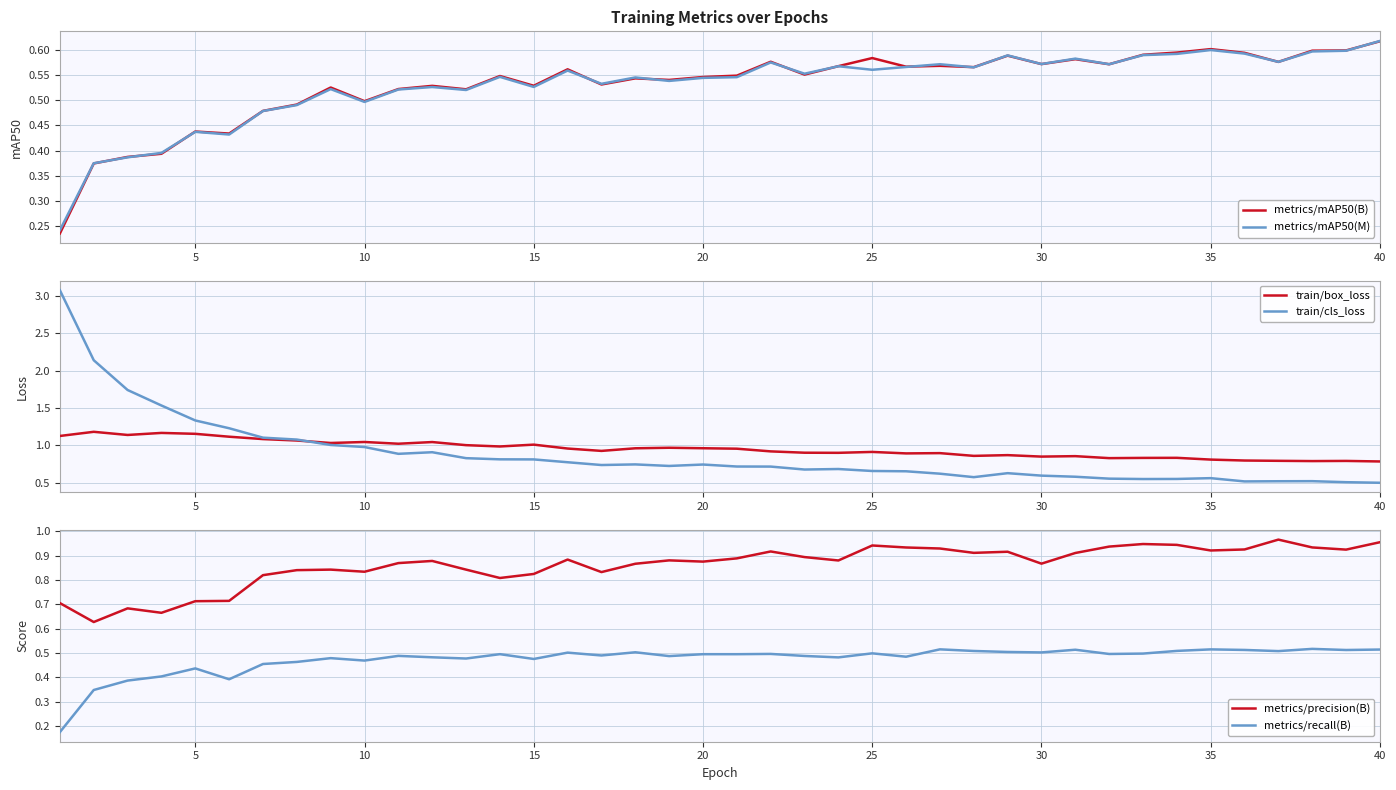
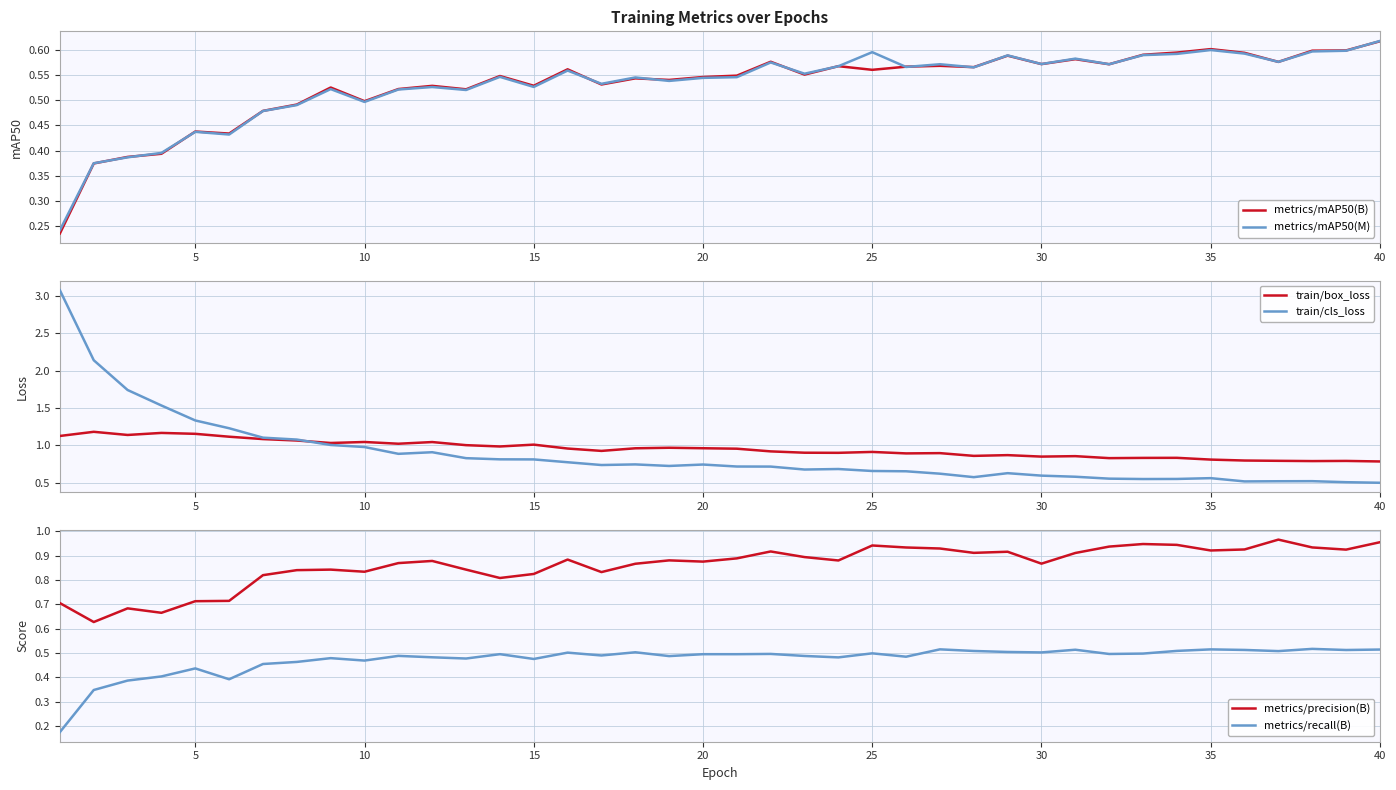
Training Metrics over Epochs, metrics/mAP50(B), 25: 0.58 -> 0.56
Training Metrics over Epochs, metrics/mAP50(M), 25: 0.56 -> 0.59
